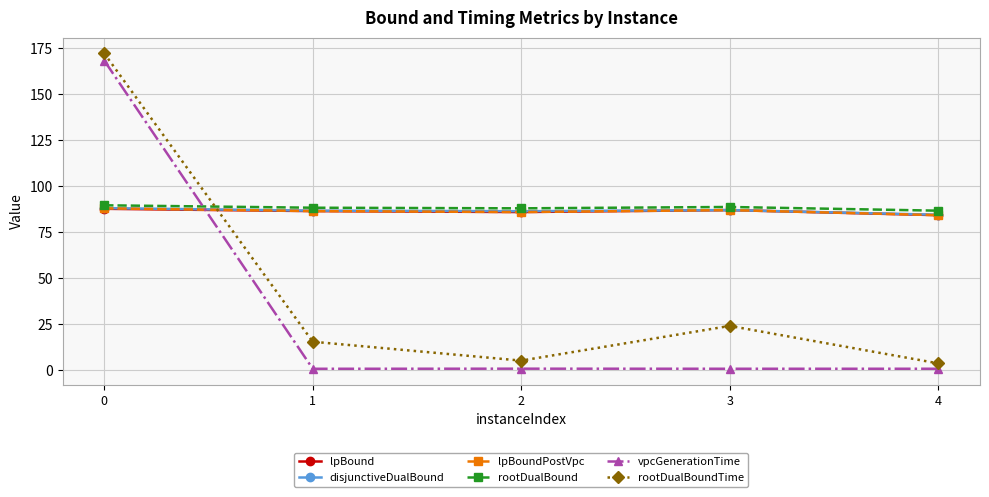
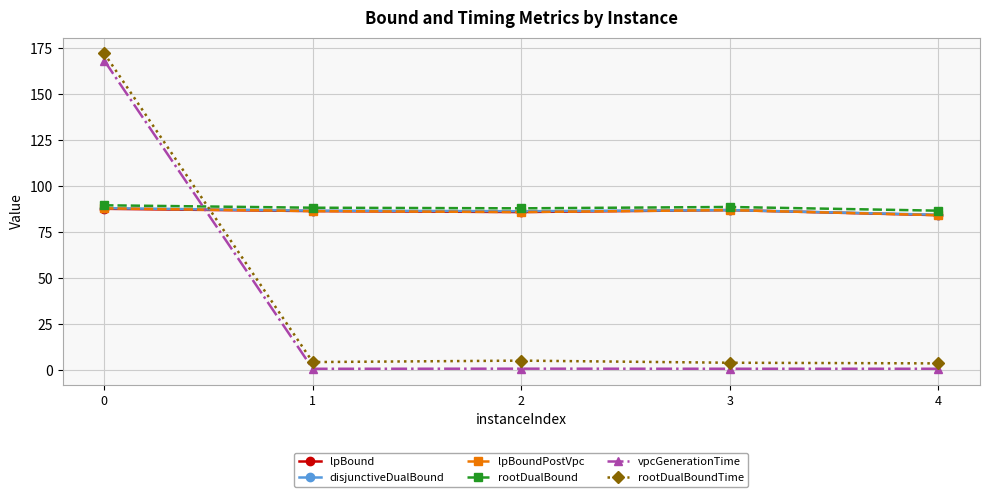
rootDualBoundTime, 1: 15 -> 4
rootDualBoundTime, 3: 24 -> 4
